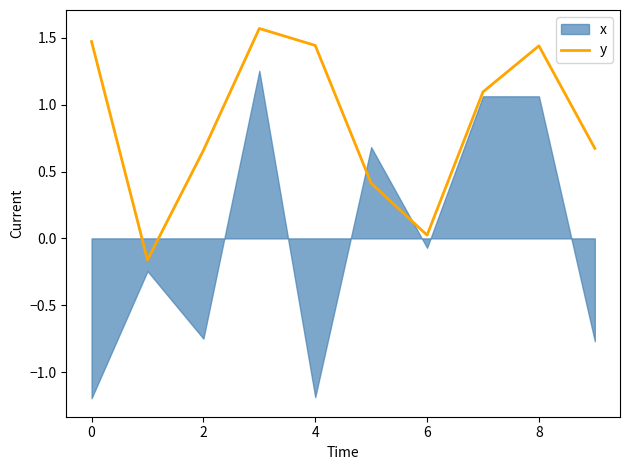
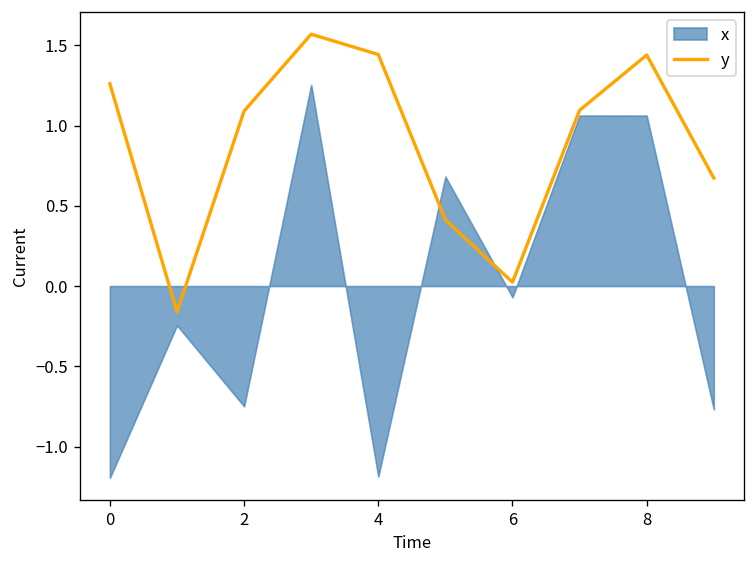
y, 0: 1.47 -> 1.26
y, 2: 0.66 -> 1.09
